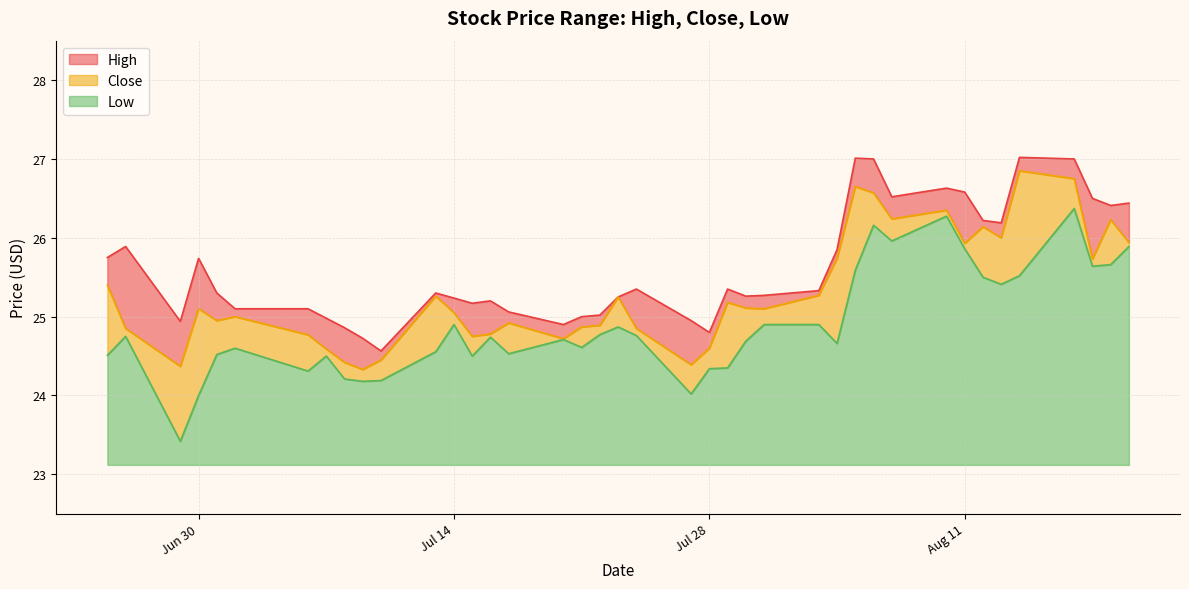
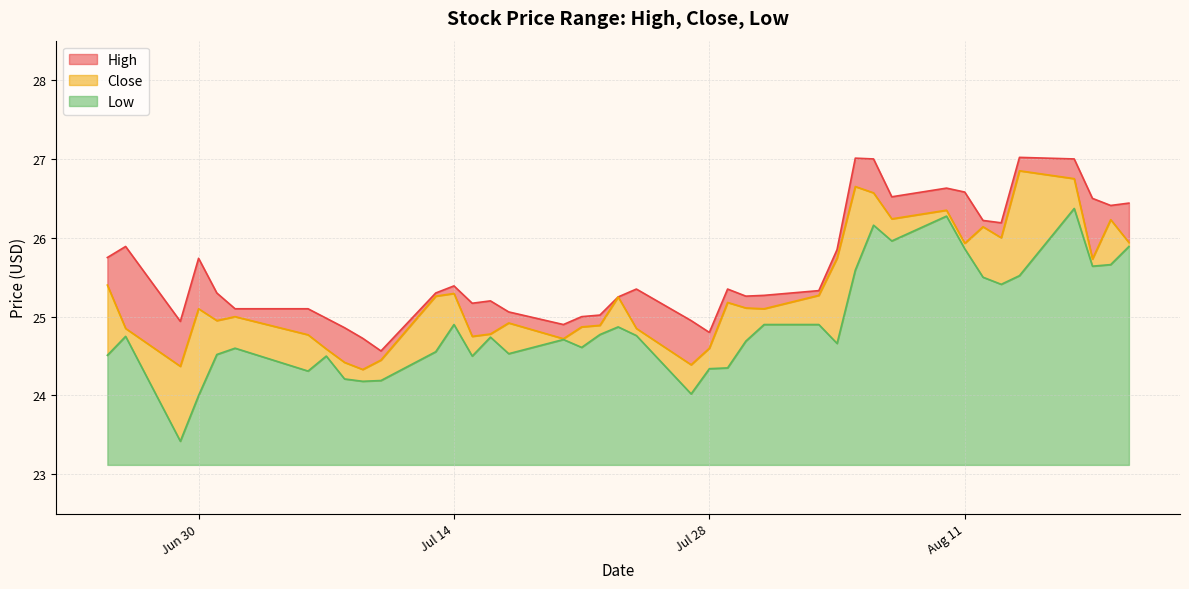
High, Jul 14: 25.2 -> 25.4
Close, Jul 14: 25.0 -> 25.3
